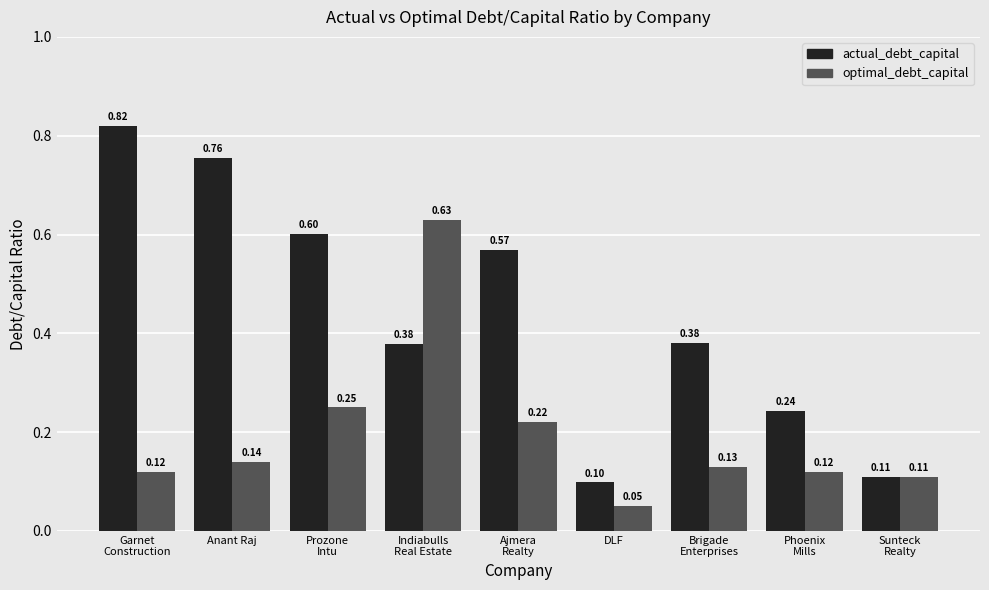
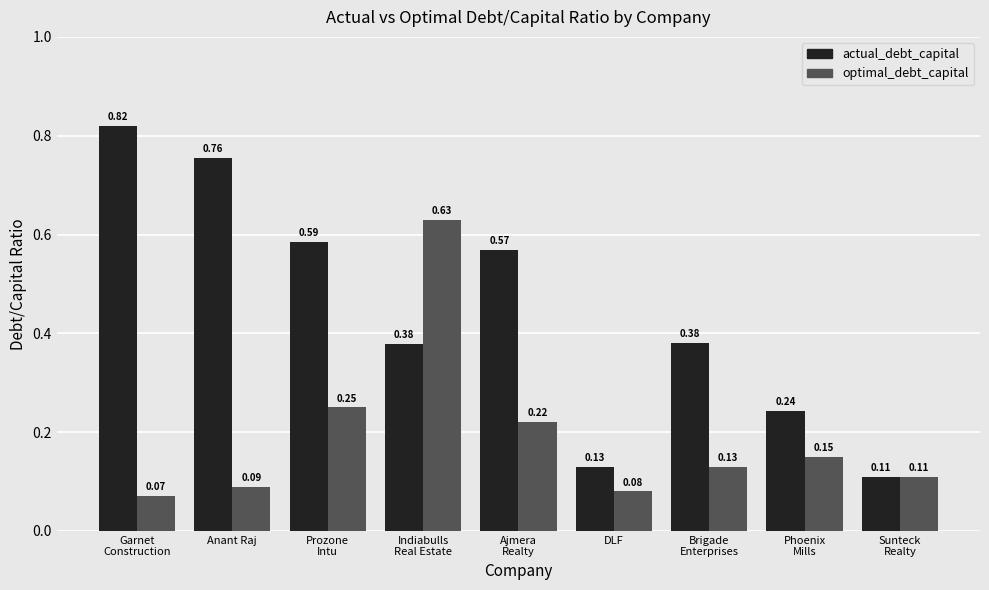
optimal_debt_capital, Garnet Construction: 0.12 -> 0.07
optimal_debt_capital, Anant Raj: 0.14 -> 0.09
actual_debt_capital, Prozone Intu: 0.60 -> 0.59
actual_debt_capital, DLF: 0.10 -> 0.13
optimal_debt_capital, DLF: 0.05 -> 0.08
optimal_debt_capital, Phoenix Mills: 0.12 -> 0.15
